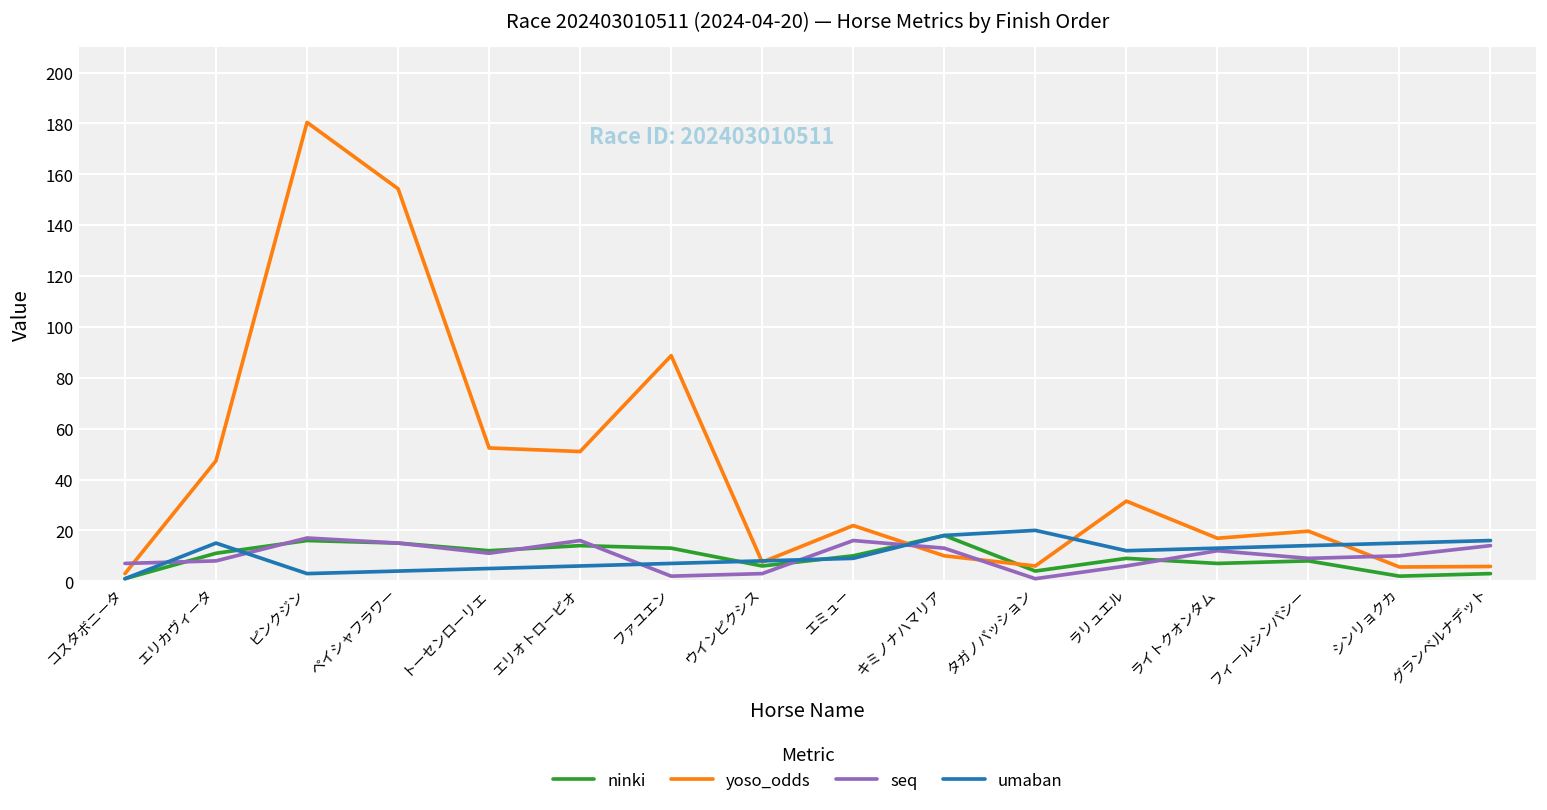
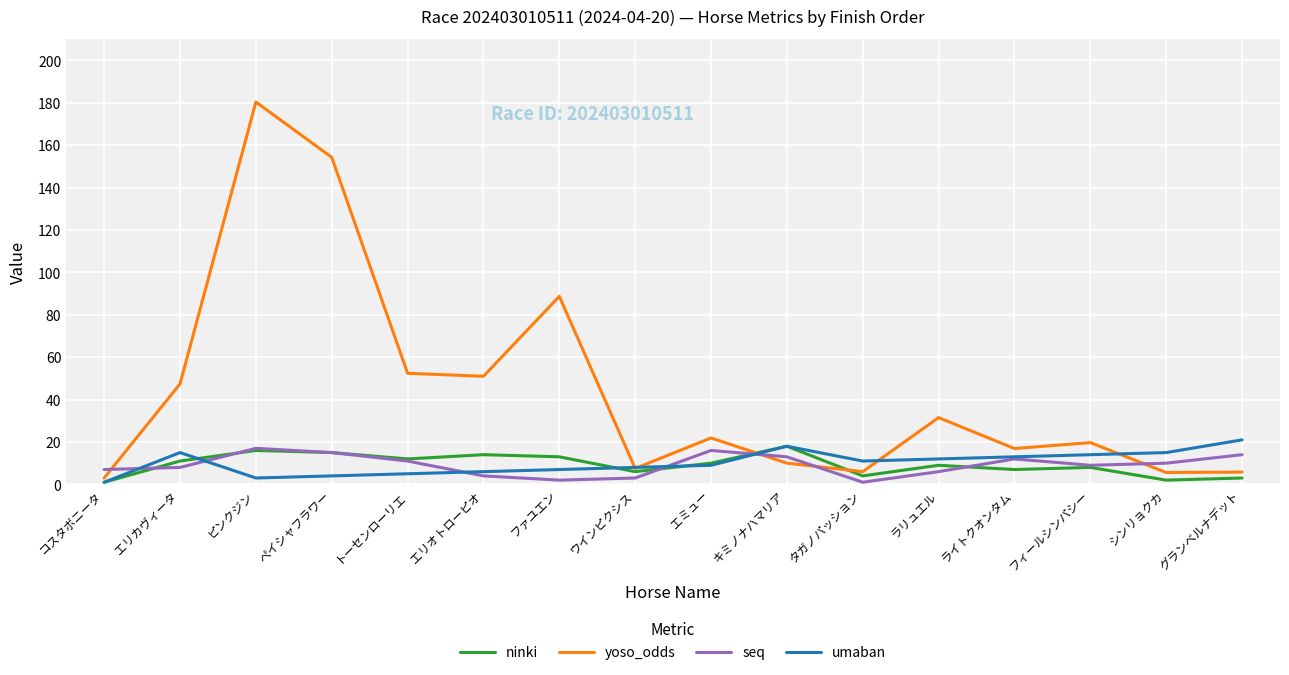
seq, エリオトローピオ: 16 -> 4
umaban, タガノパッション: 20 -> 11
umaban, グランベルナデット: 16 -> 21
